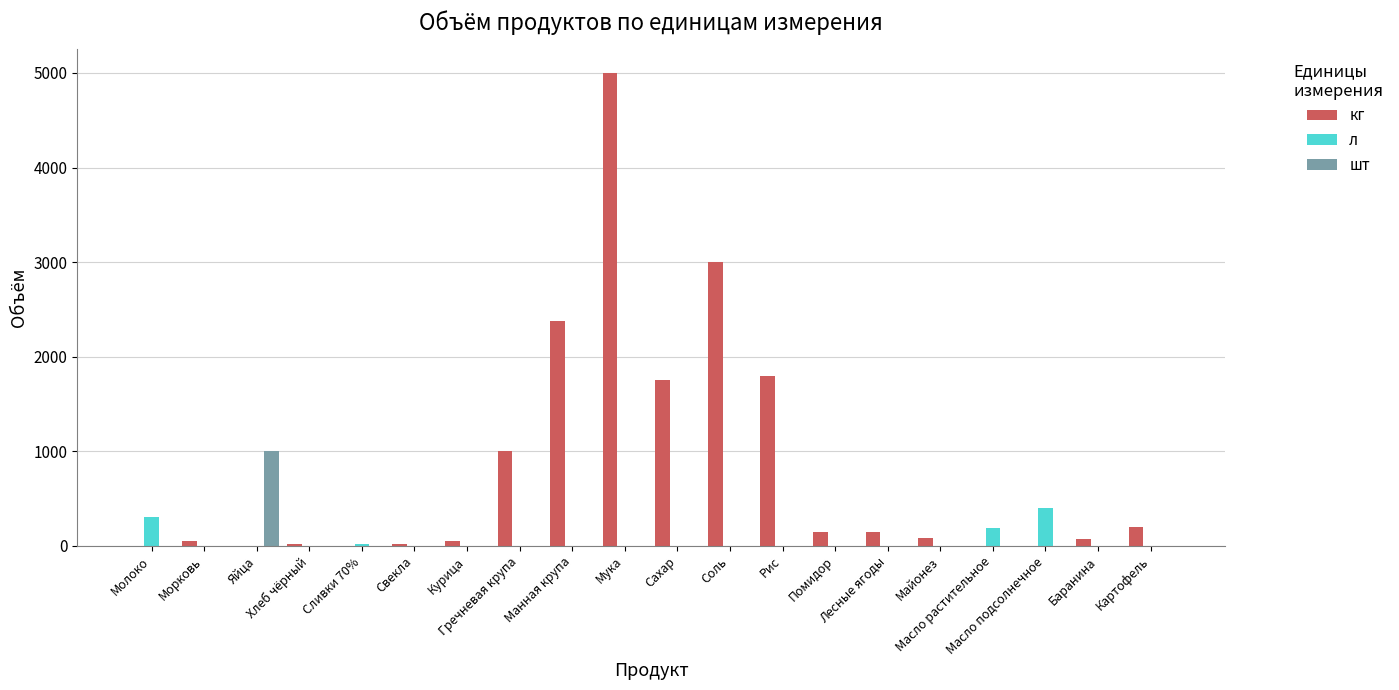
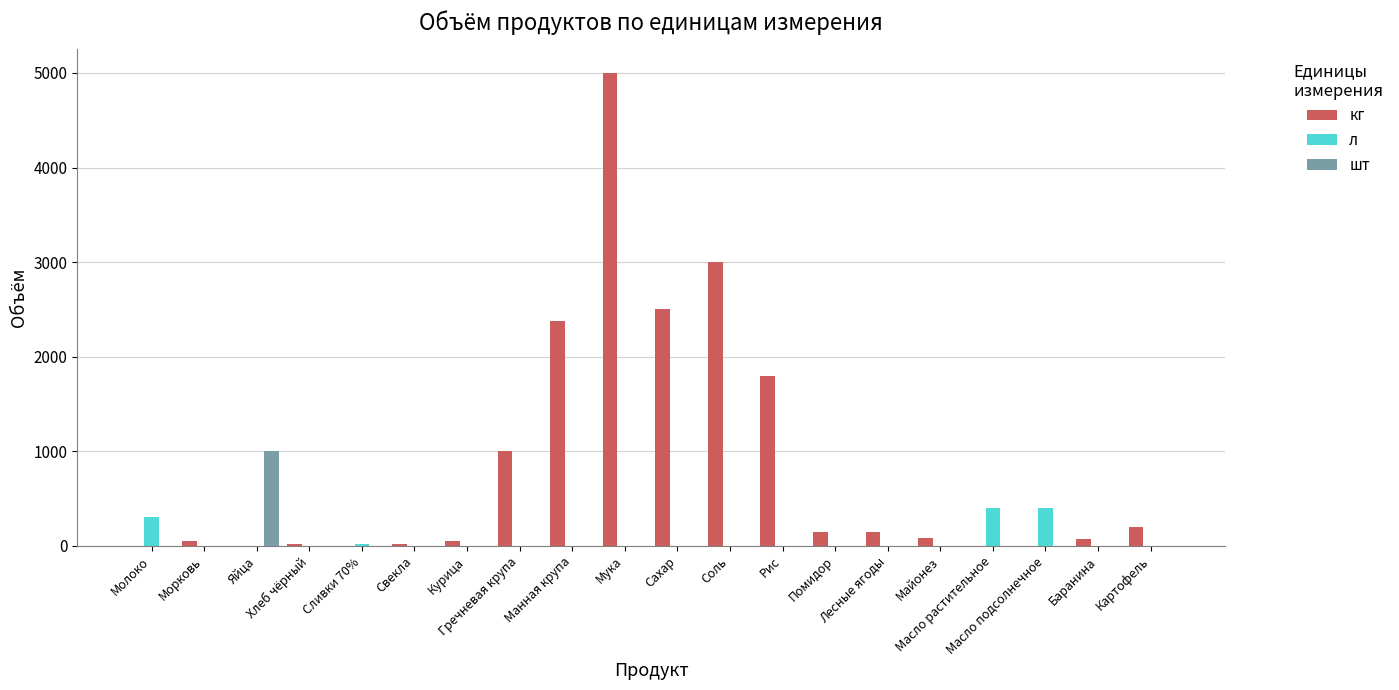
кг, Сахар: 1700 -> 2500
л, Масло растительное: 200 -> 400
